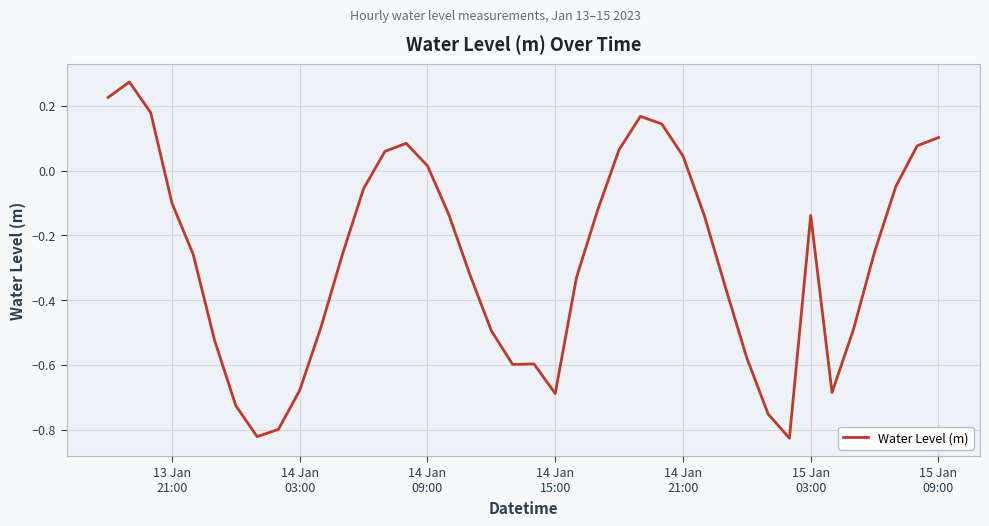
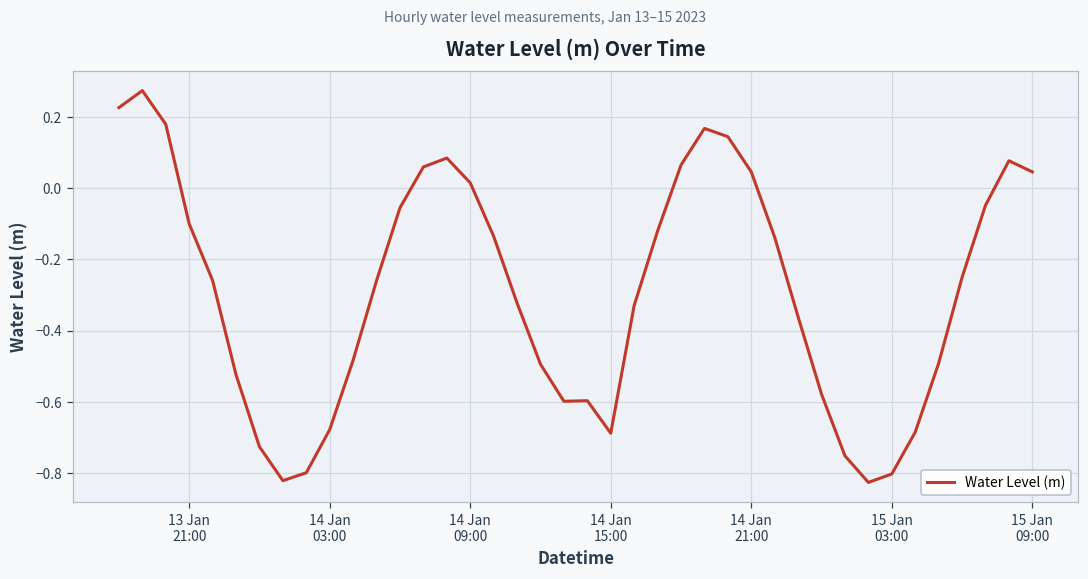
15 Jan 03:00: -0.14 -> -0.80
15 Jan 09:00: 0.10 -> 0.05
